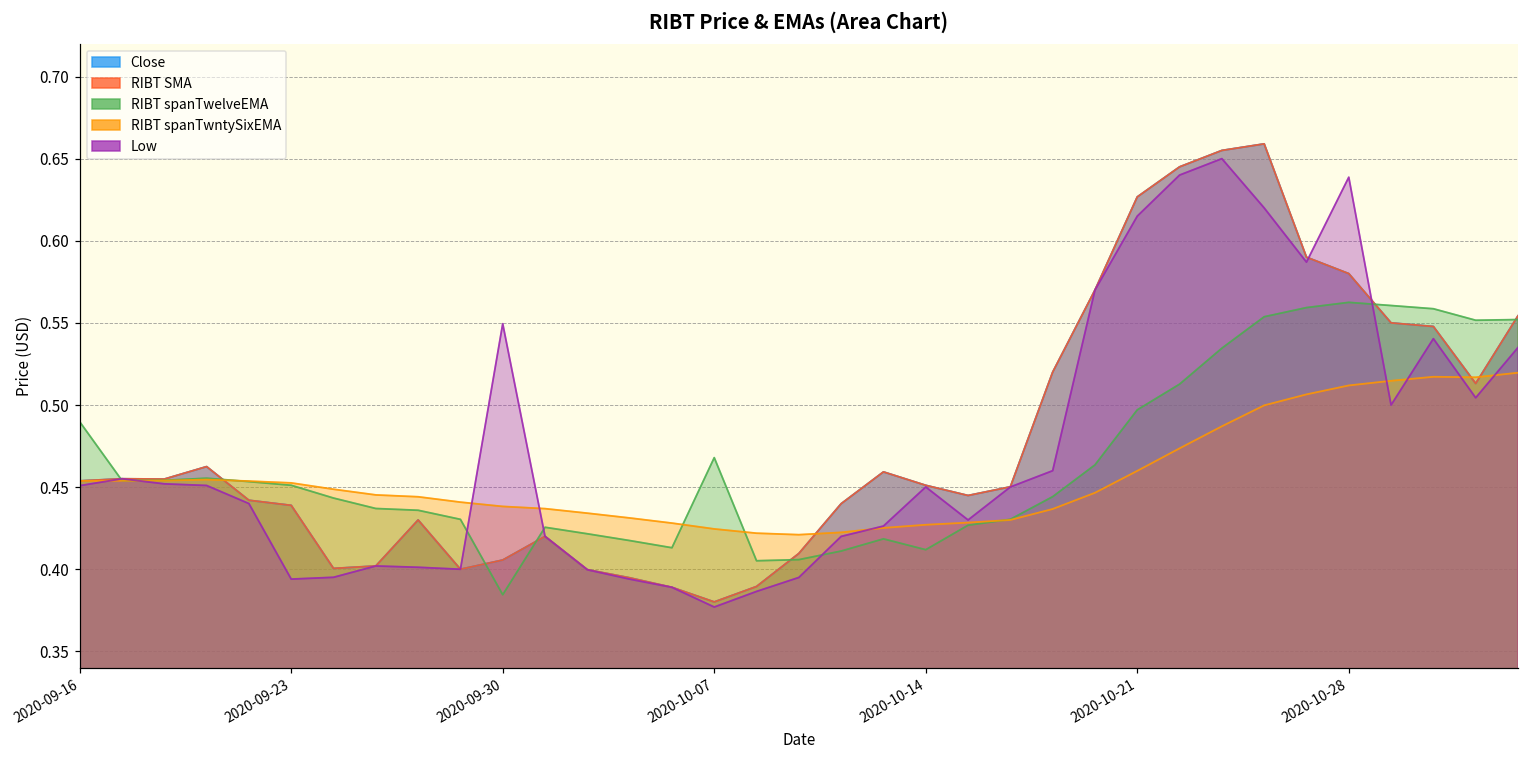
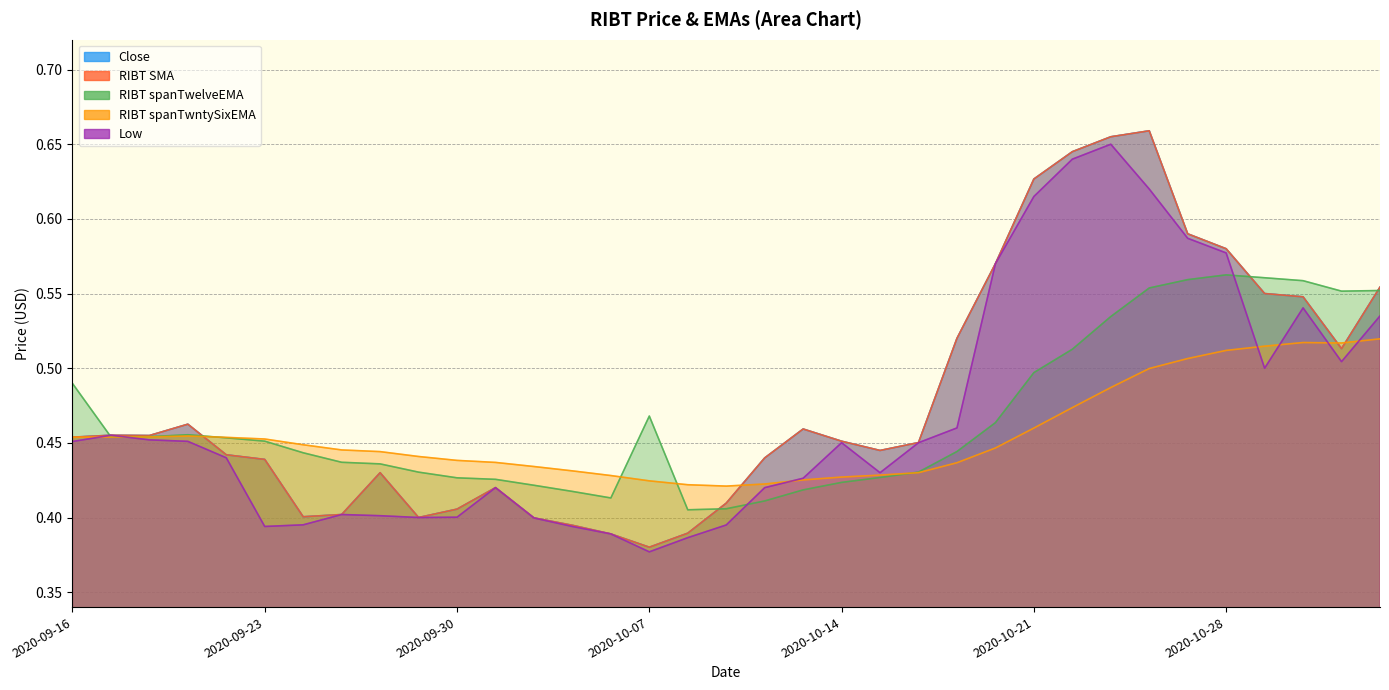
RIBT spanTwelveEMA, 2020-09-30: 0.385 -> 0.427
Low, 2020-09-30: 0.550 -> 0.400
RIBT spanTwelveEMA, 2020-10-14: 0.412 -> 0.424
Low, 2020-10-28: 0.639 -> 0.577
